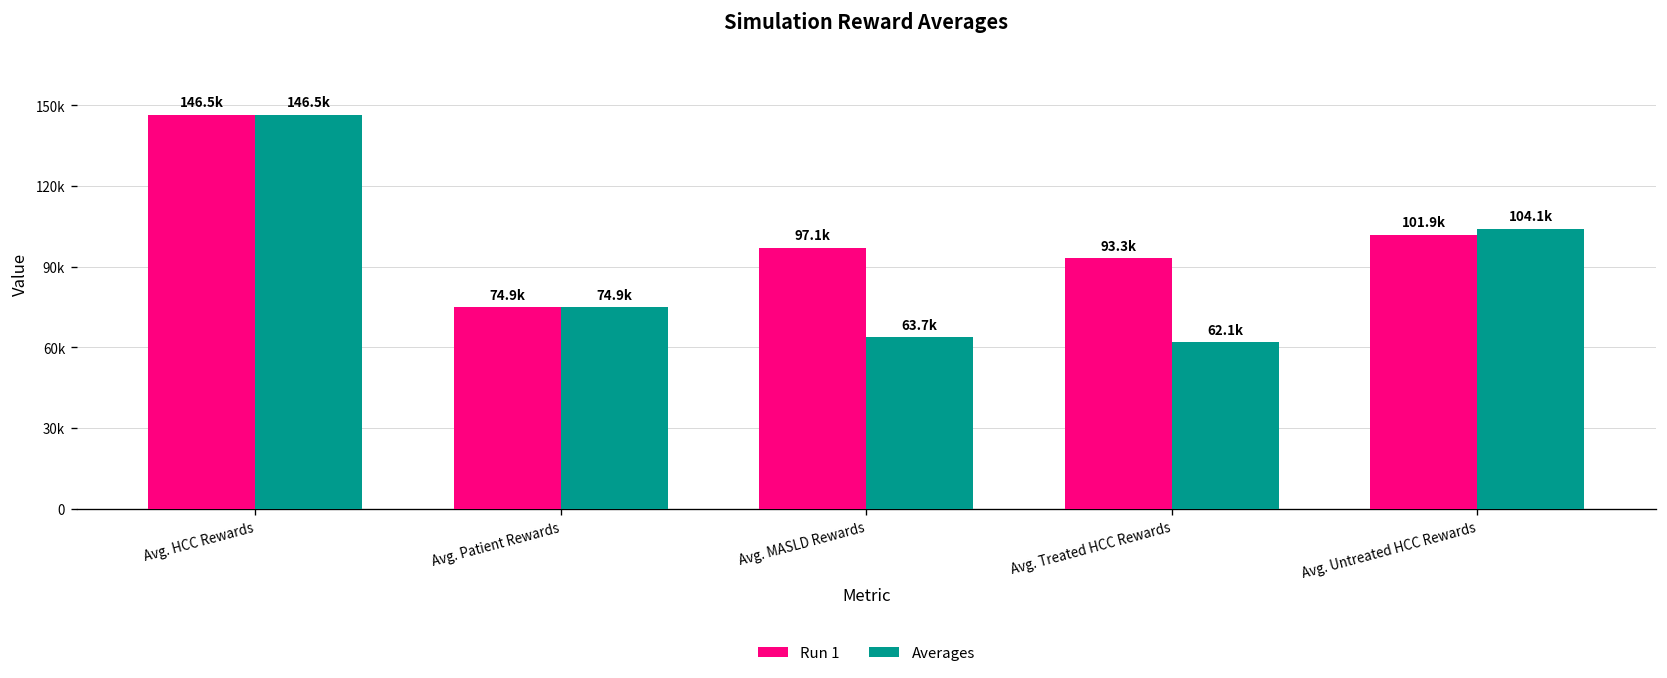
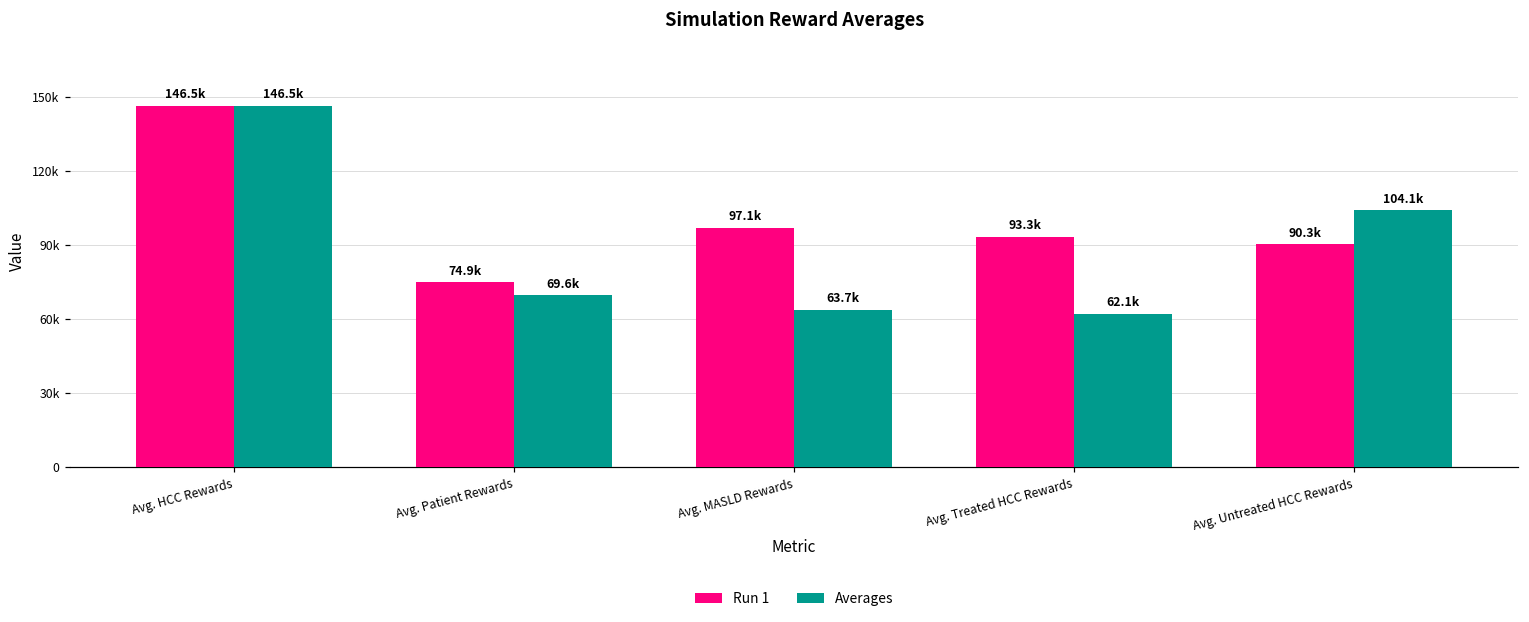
Averages, Avg. Patient Rewards: 74.9k -> 69.6k
Run 1, Avg. Untreated HCC Rewards: 101.9k -> 90.3k
